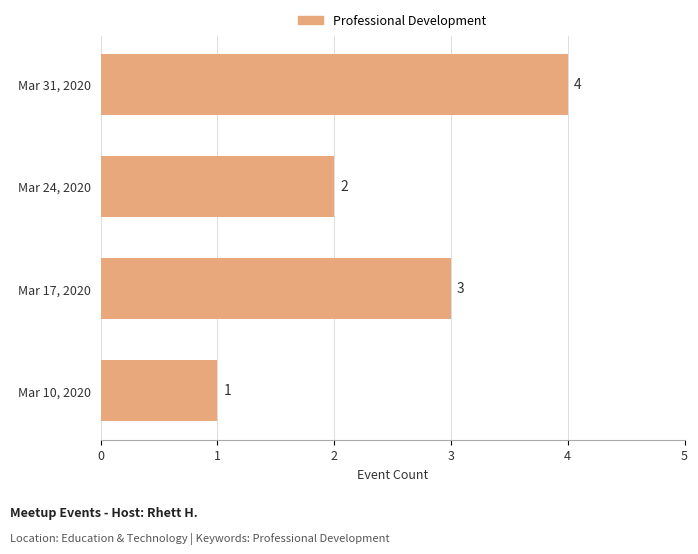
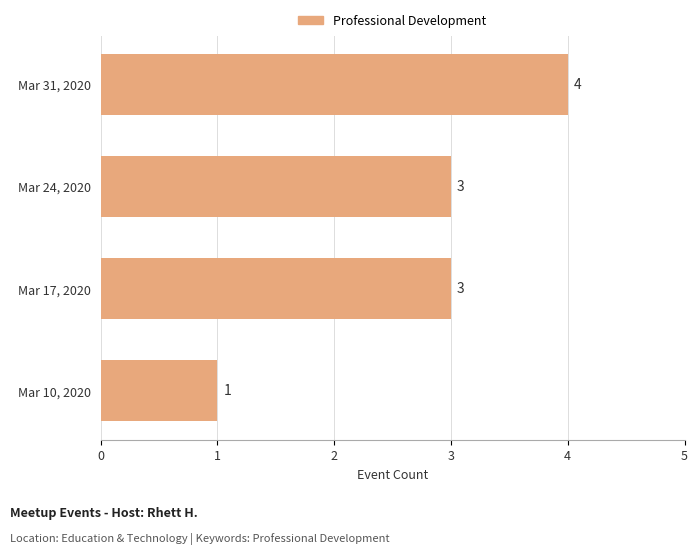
Mar 24, 2020: 2 -> 3
